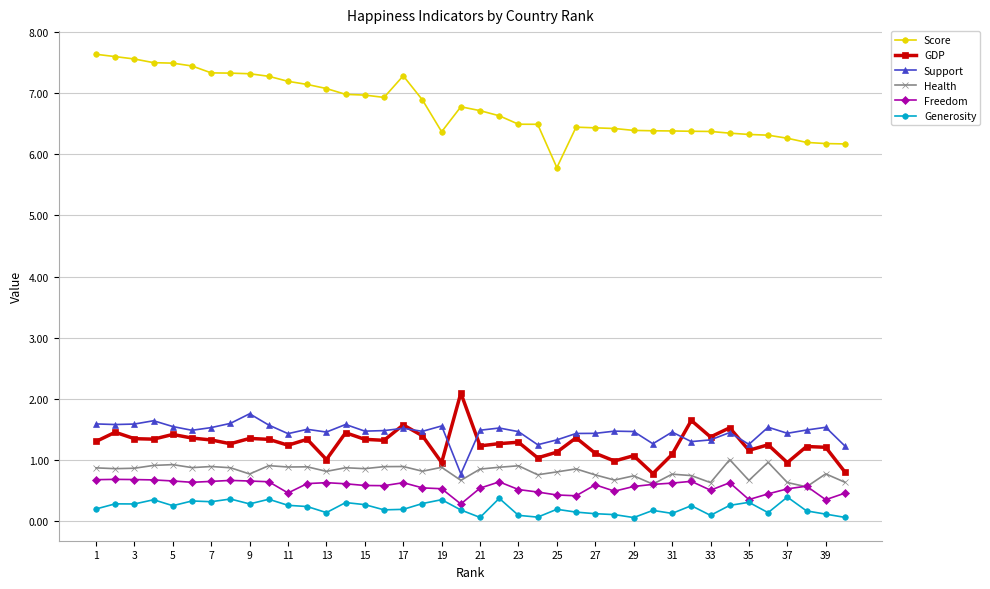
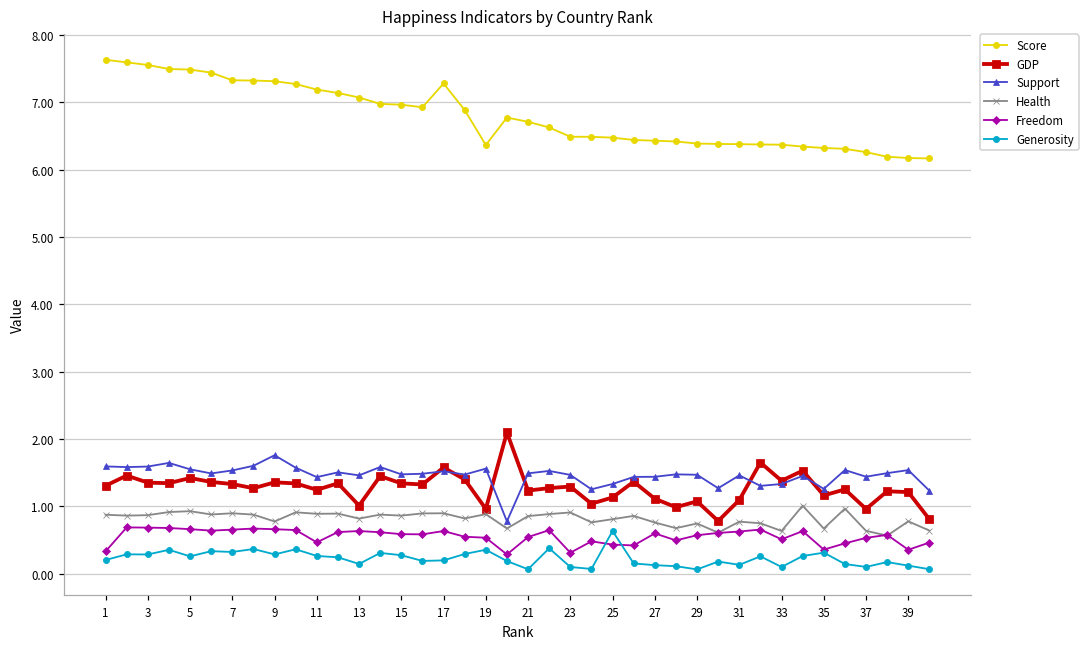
Freedom, 1: 0.7 -> 0.3
Freedom, 23: 0.5 -> 0.3
Score, 25: 5.8 -> 6.5
Generosity, 25: 0.2 -> 0.6
Generosity, 37: 0.4 -> 0.1
